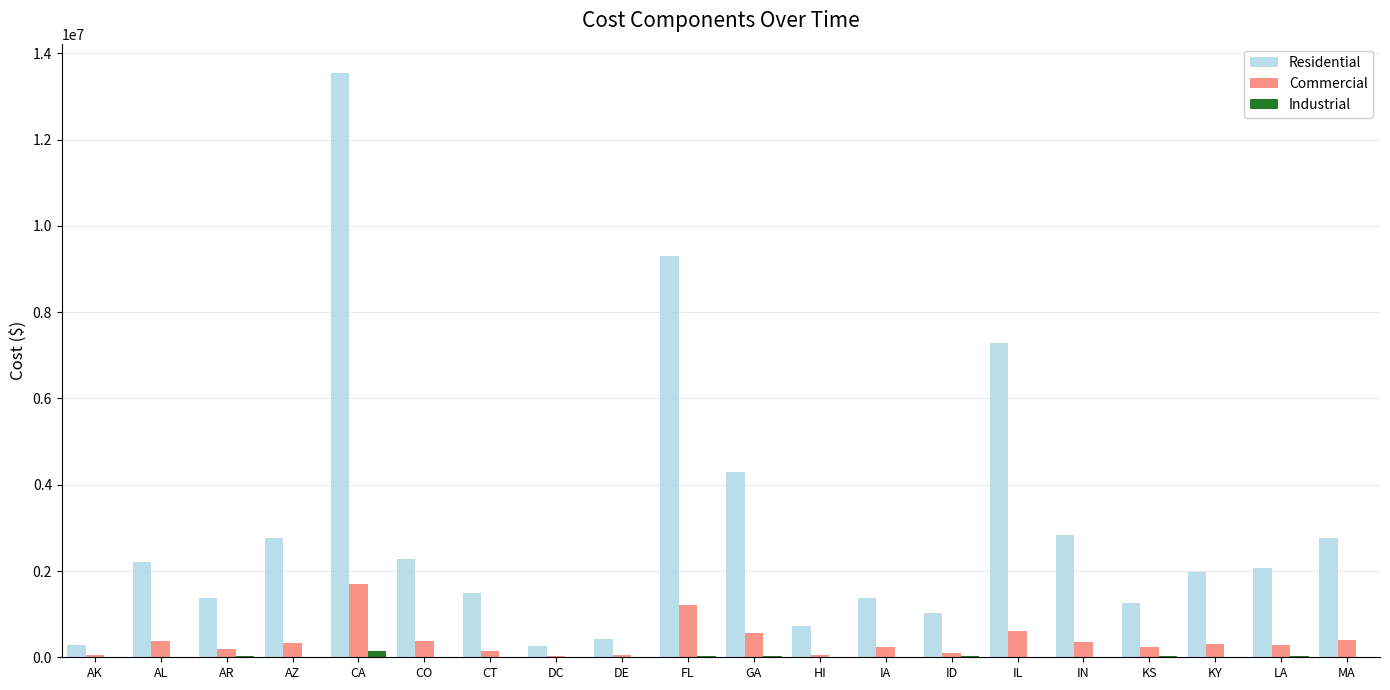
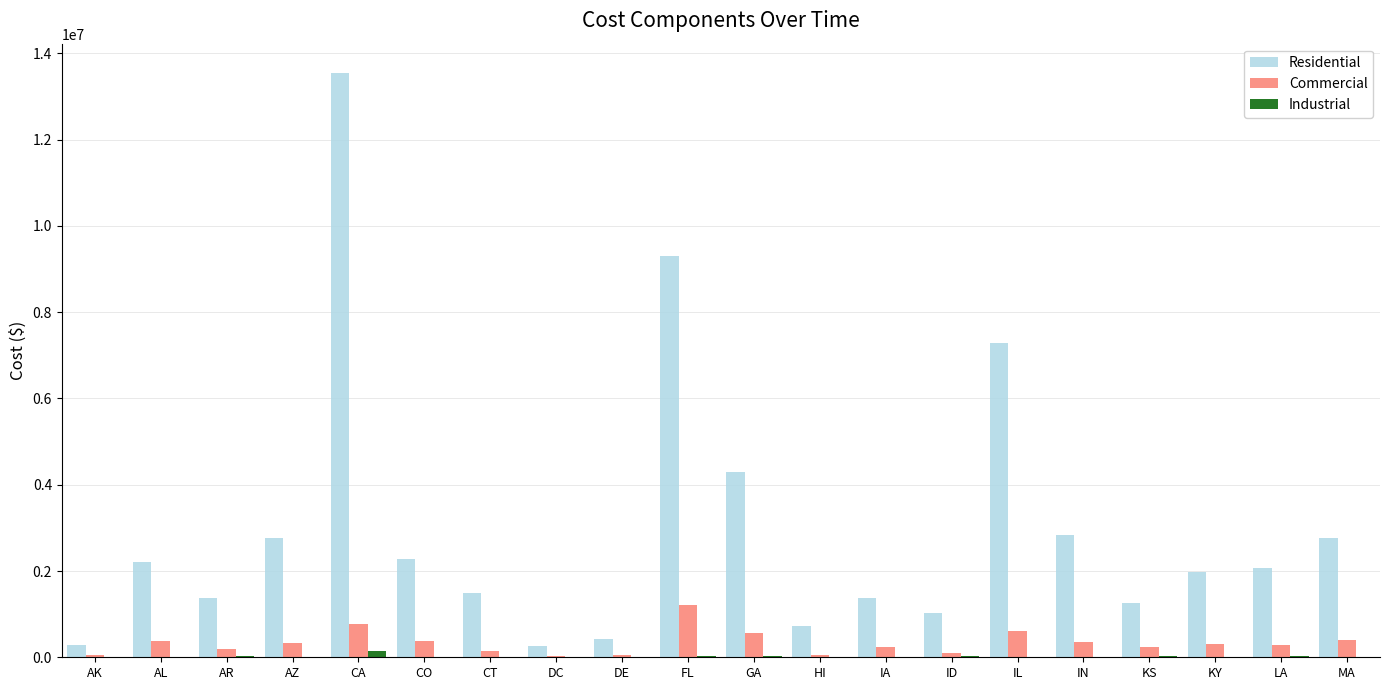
Commercial, CA: 1700000 -> 800000
